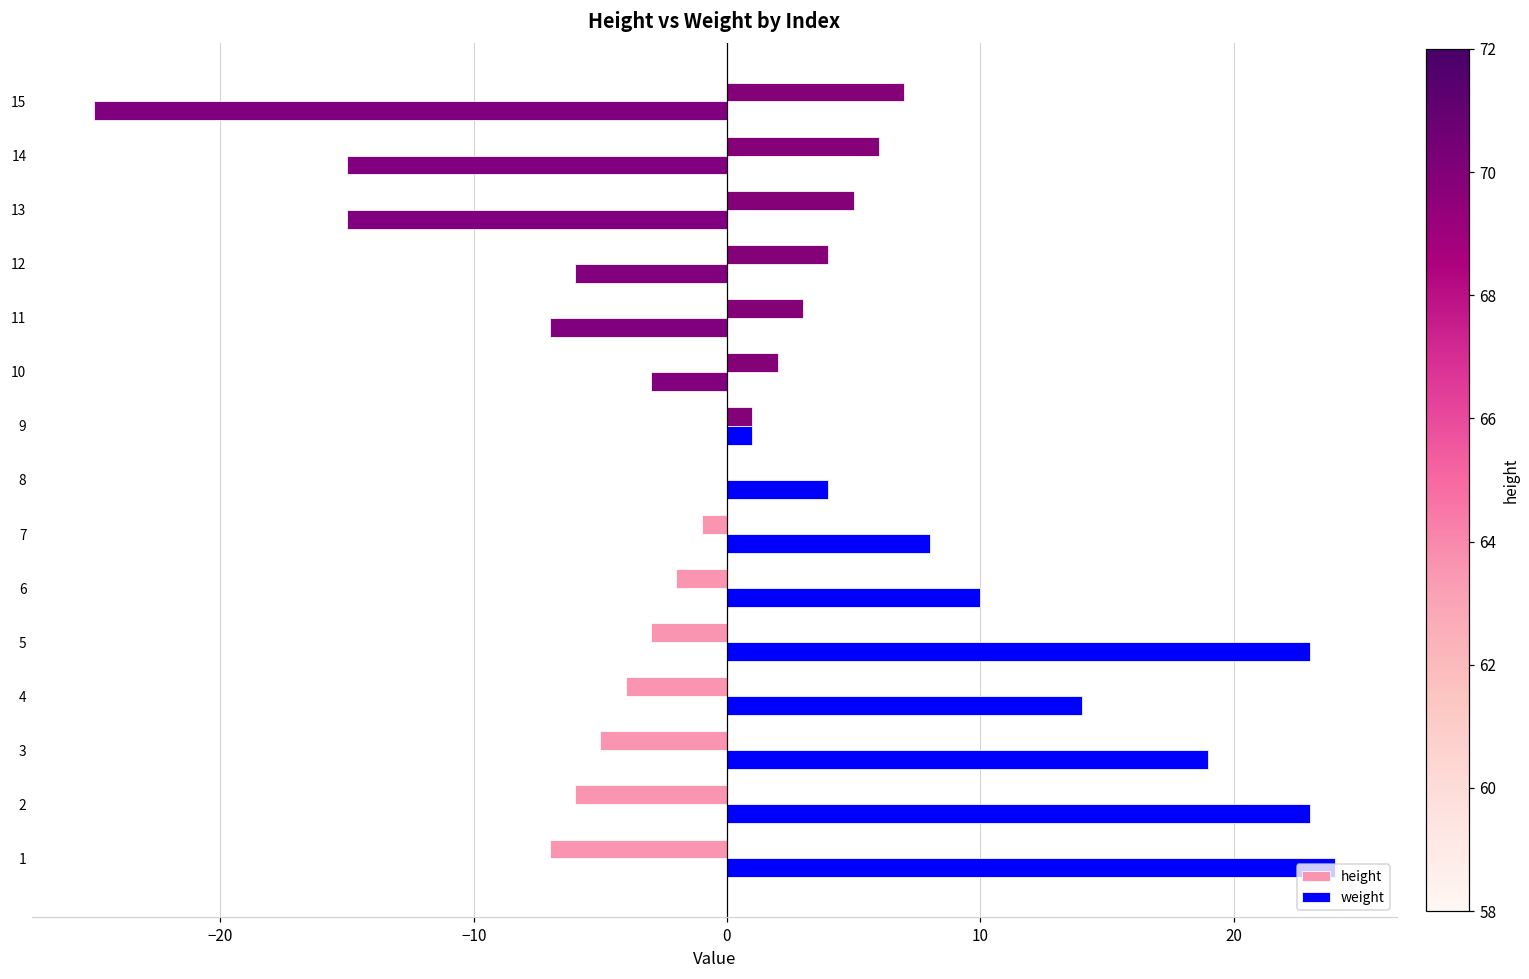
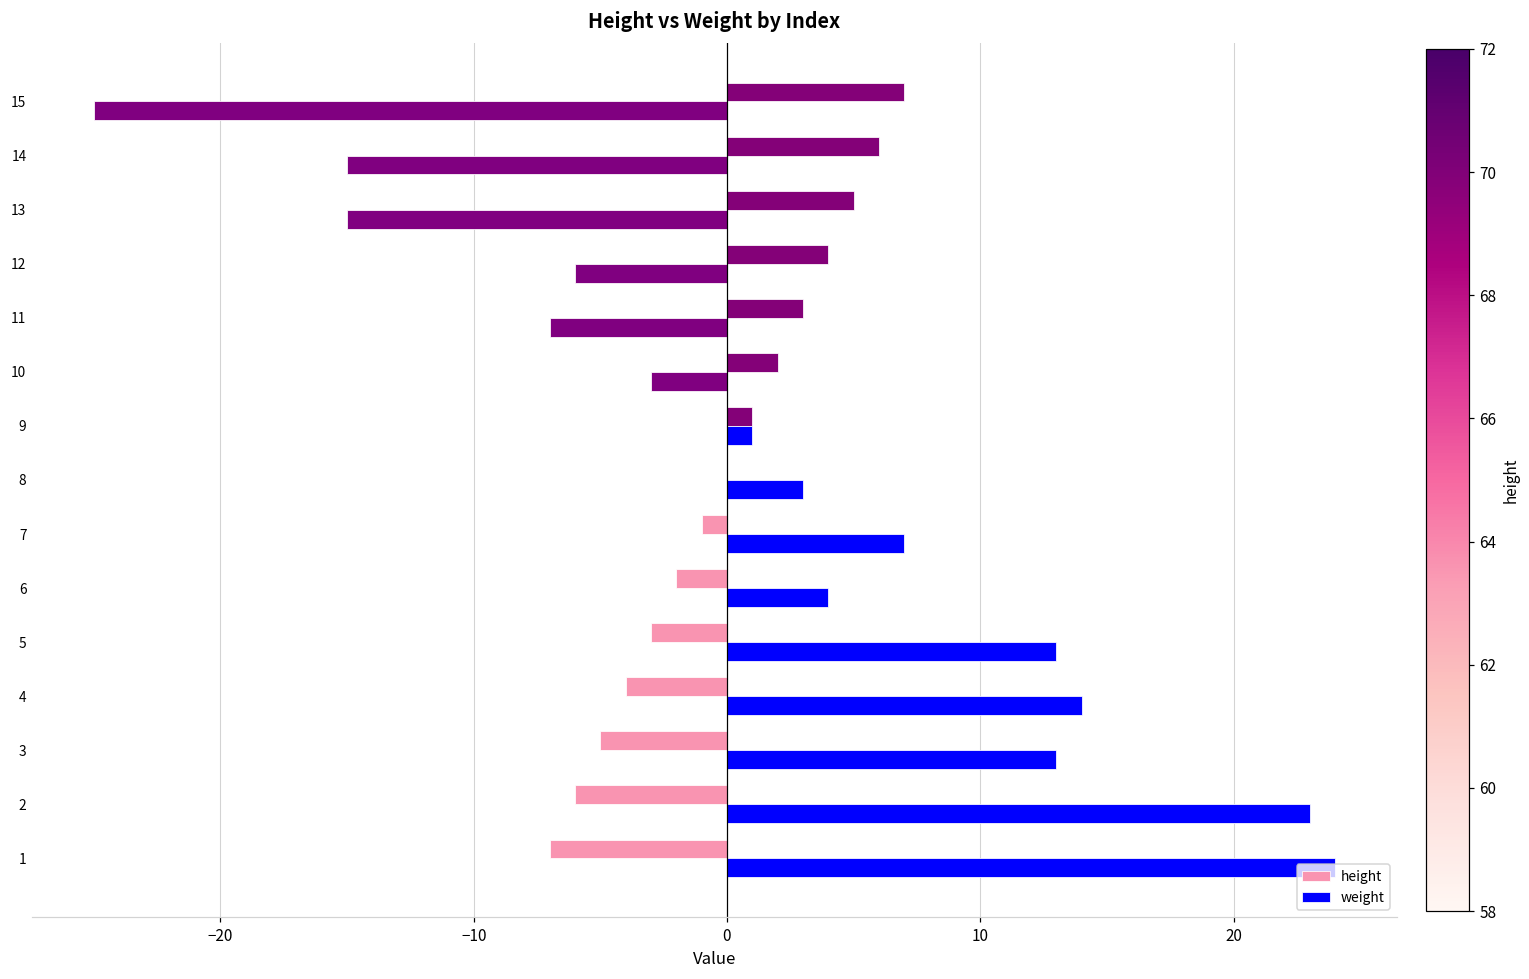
weight, 8: 4.0 -> 3.0
weight, 7: 8.0 -> 7.0
weight, 6: 10.0 -> 4.0
weight, 5: 23.0 -> 13.0
weight, 3: 19.0 -> 13.0
